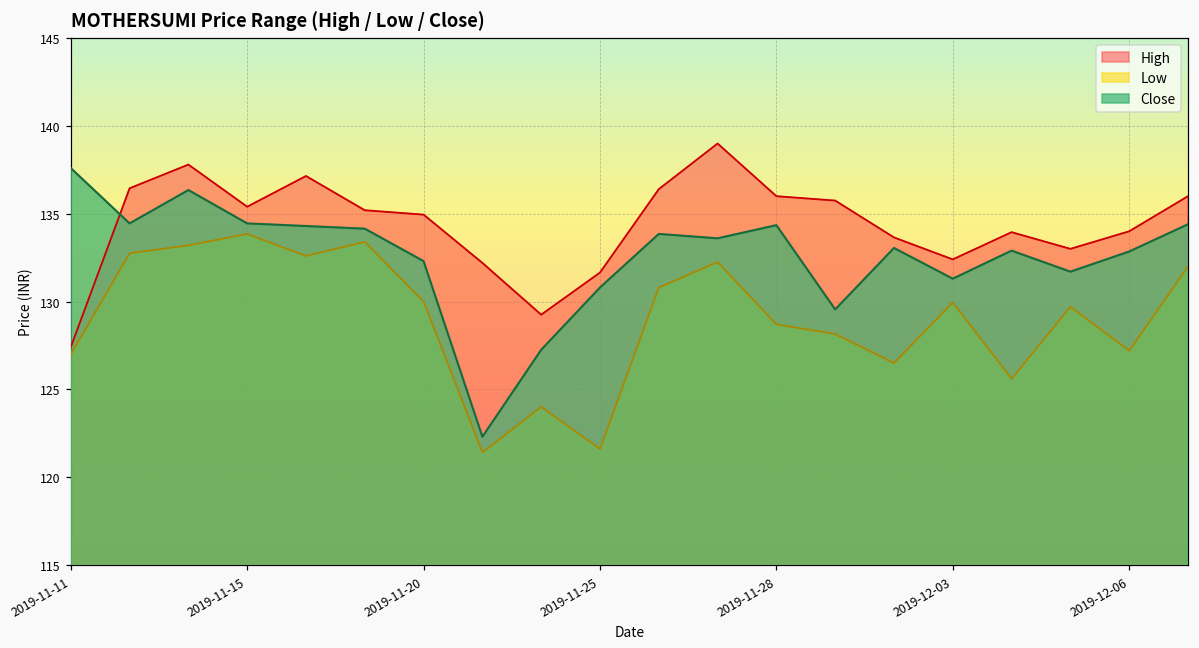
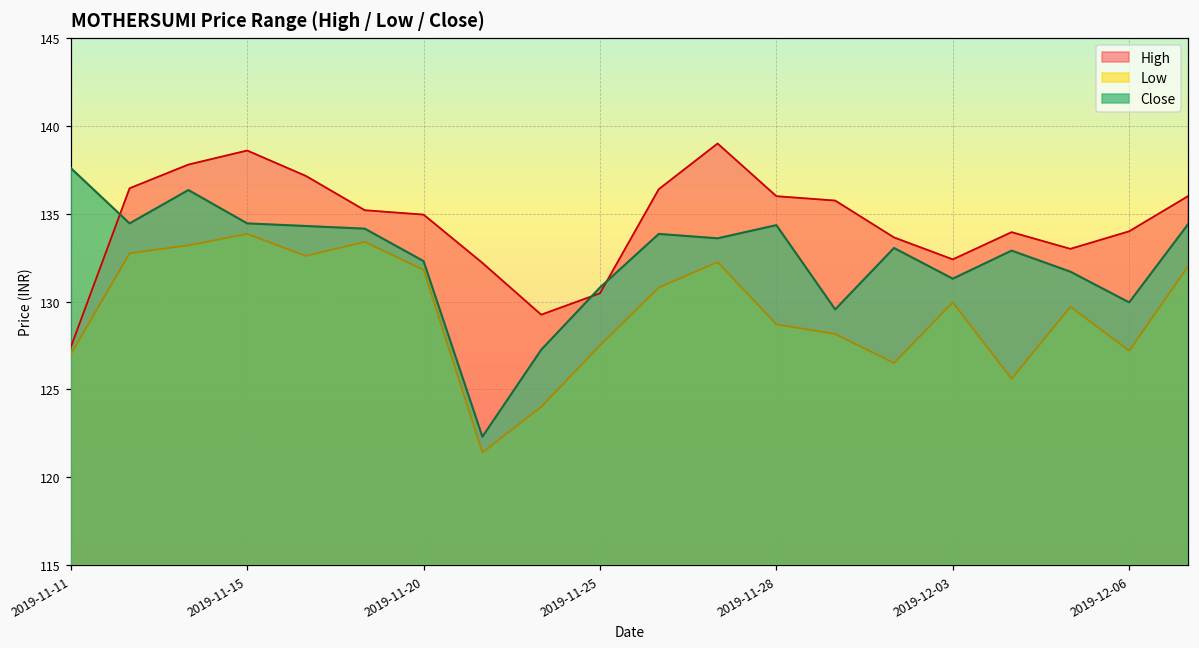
High, 2019-11-15: 135.4 -> 138.6
Low, 2019-11-20: 130.0 -> 131.8
High, 2019-11-25: 131.7 -> 130.5
Low, 2019-11-25: 121.6 -> 127.5
Close, 2019-12-06: 132.9 -> 130.0
